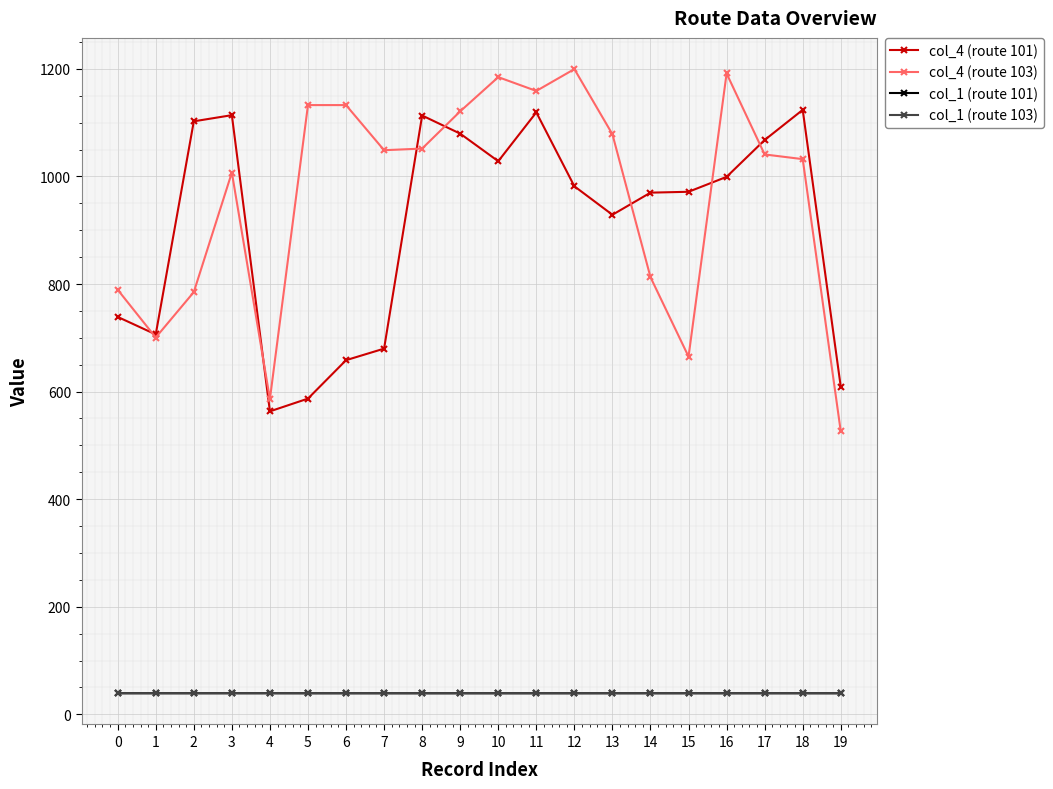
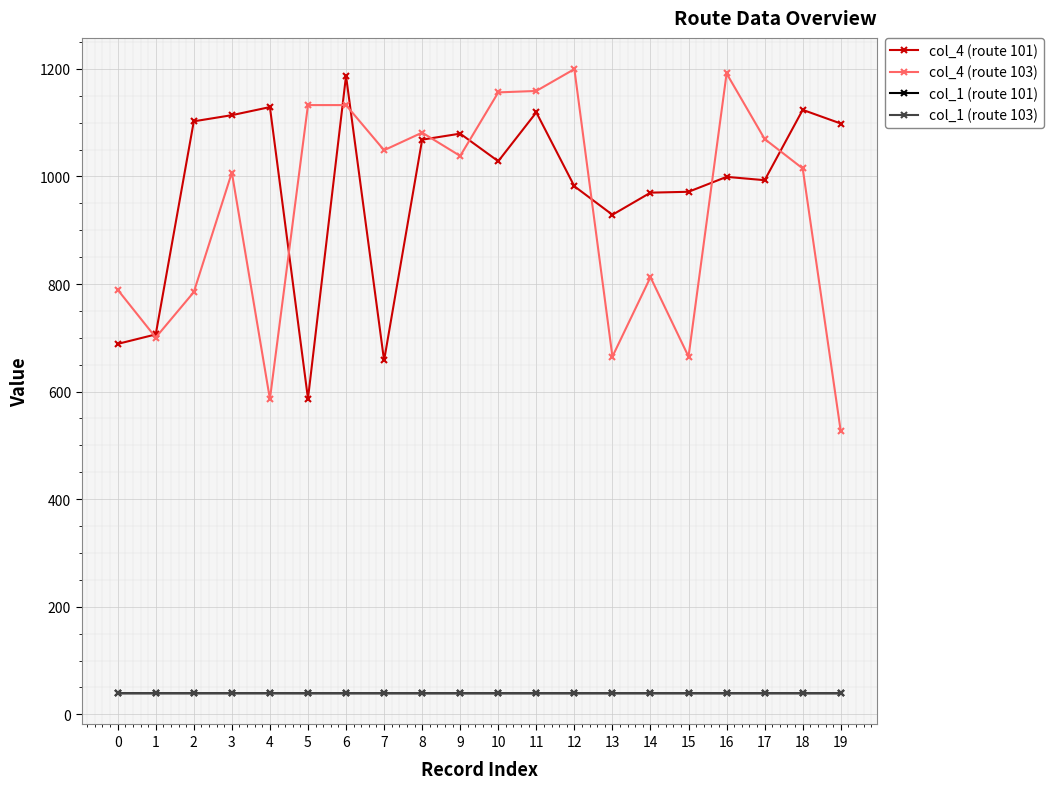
col_4 (route 101), 0: 740 -> 690
col_4 (route 101), 4: 560 -> 1130
col_4 (route 101), 6: 660 -> 1190
col_4 (route 101), 7: 680 -> 660
col_4 (route 101), 8: 1110 -> 1070
col_4 (route 103), 8: 1050 -> 1080
col_4 (route 103), 9: 1120 -> 1040
col_4 (route 103), 10: 1180 -> 1160
col_4 (route 103), 13: 1080 -> 670
col_4 (route 101), 17: 1070 -> 990
col_4 (route 103), 17: 1040 -> 1070
col_4 (route 103), 18: 1030 -> 1010
col_4 (route 101), 19: 610 -> 1100
